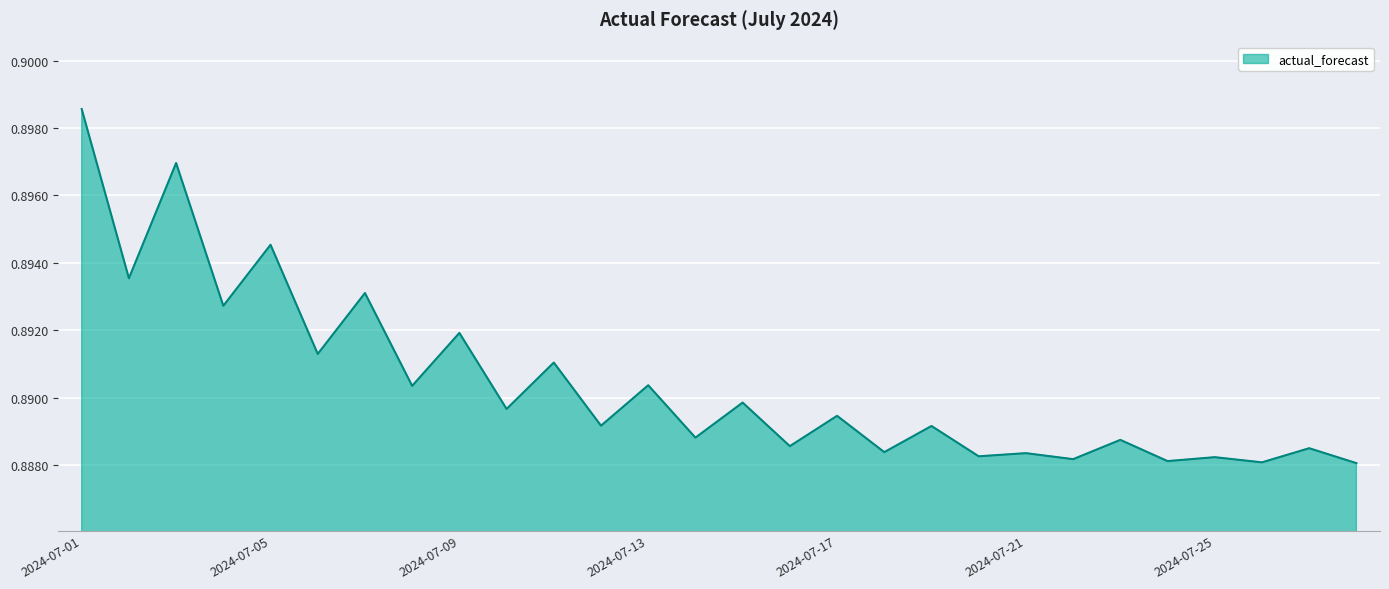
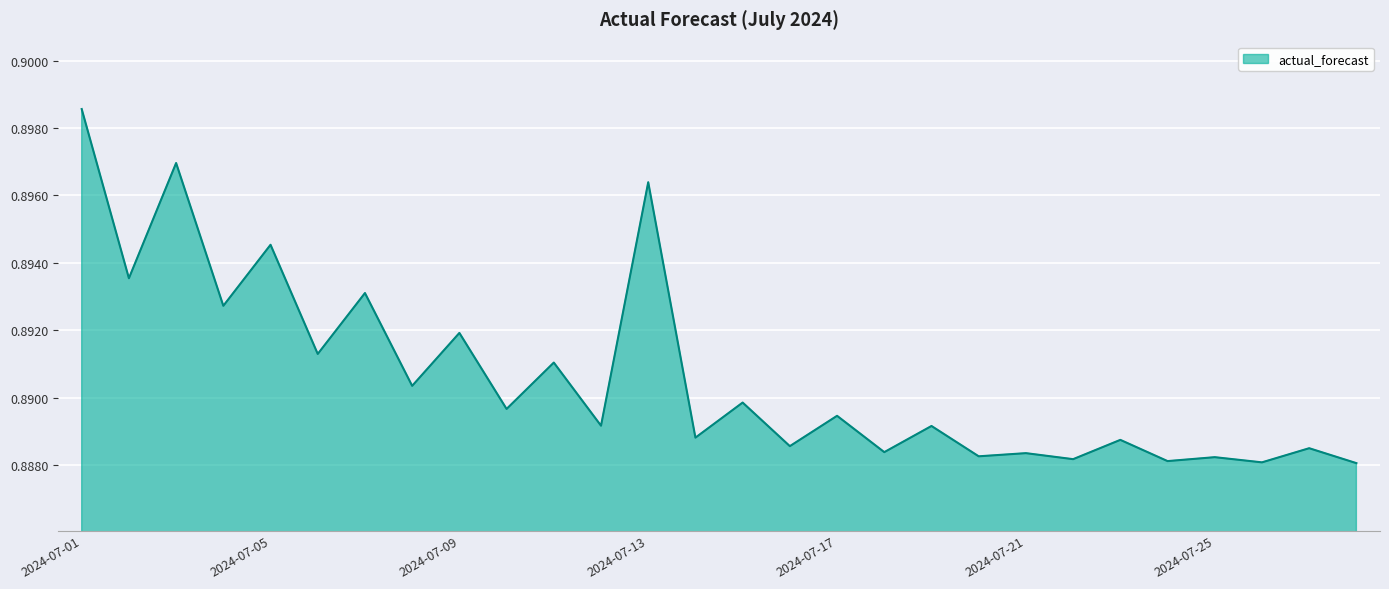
2024-07-13: 0.8904 -> 0.8964
